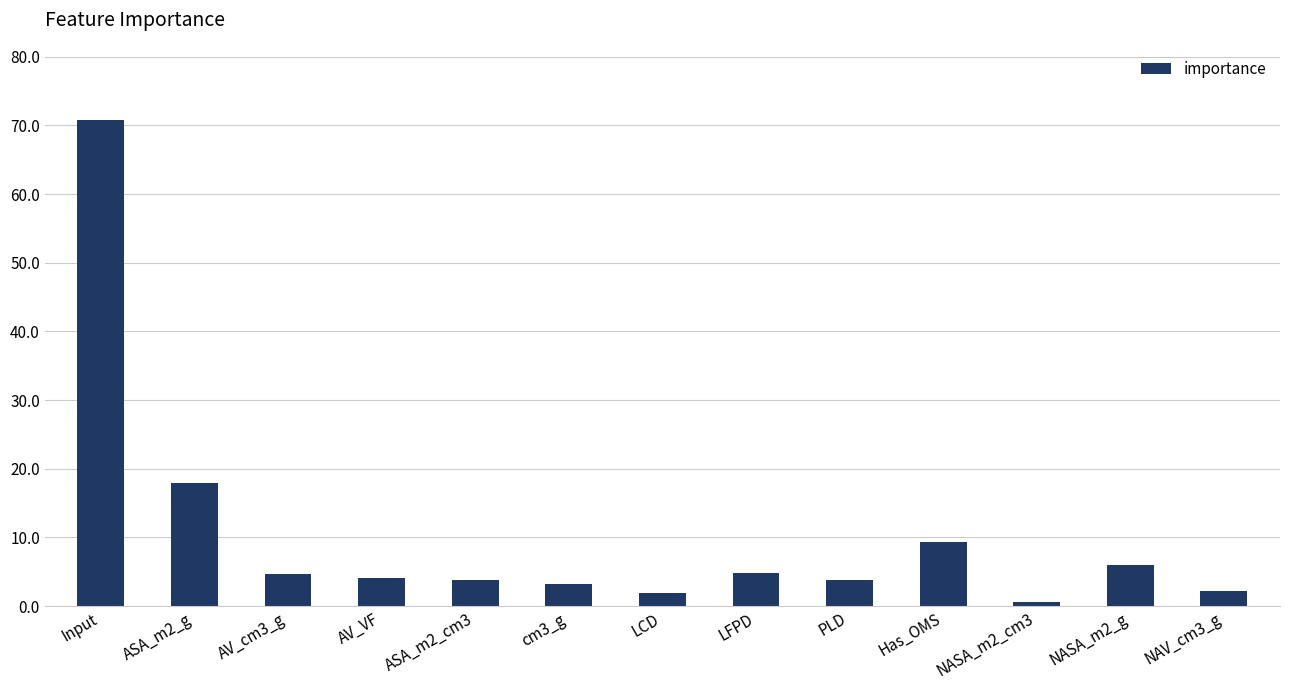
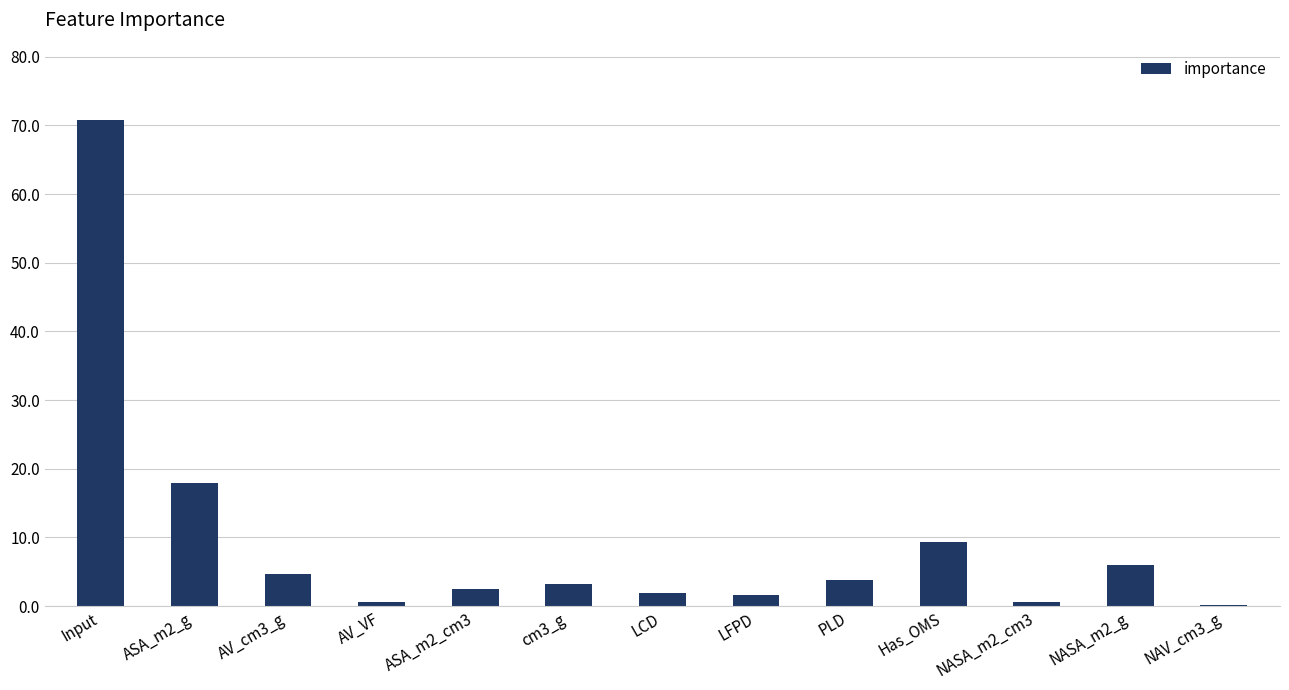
AV_VF: 4 -> 1
ASA_m2_cm3: 4 -> 3
LFPD: 5 -> 2
NAV_cm3_g: 2 -> 0
